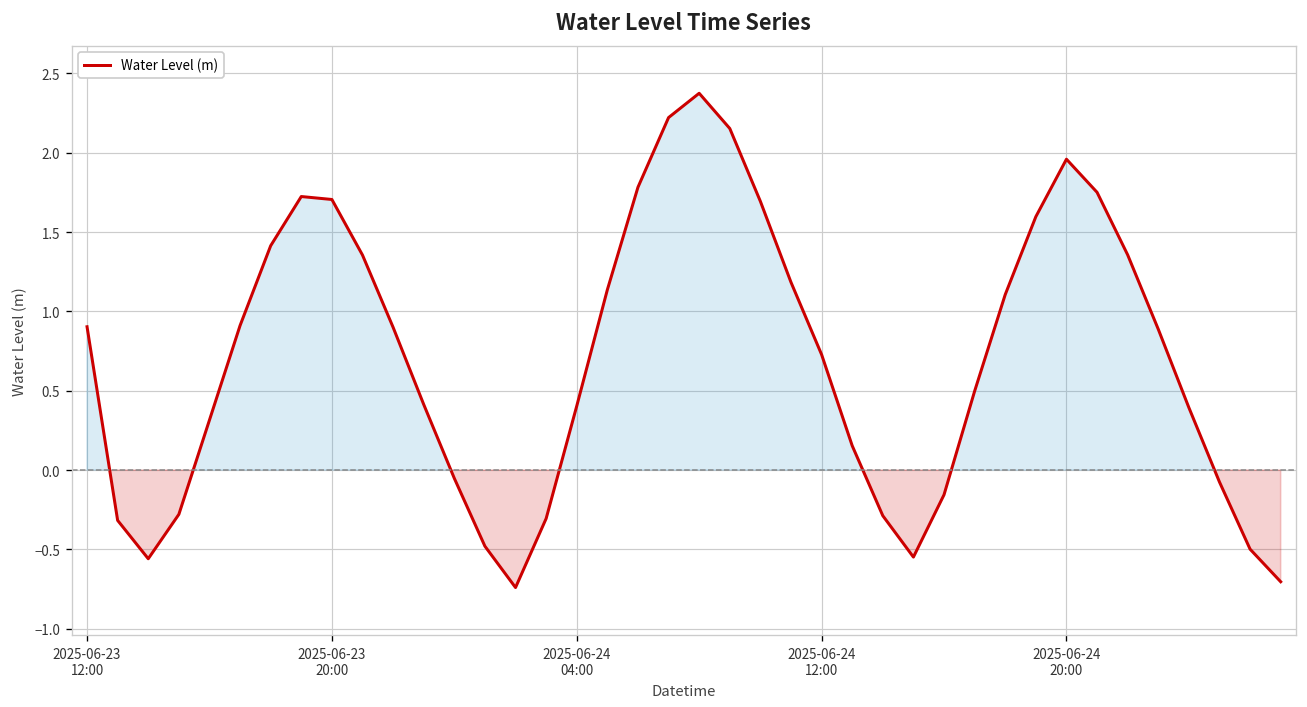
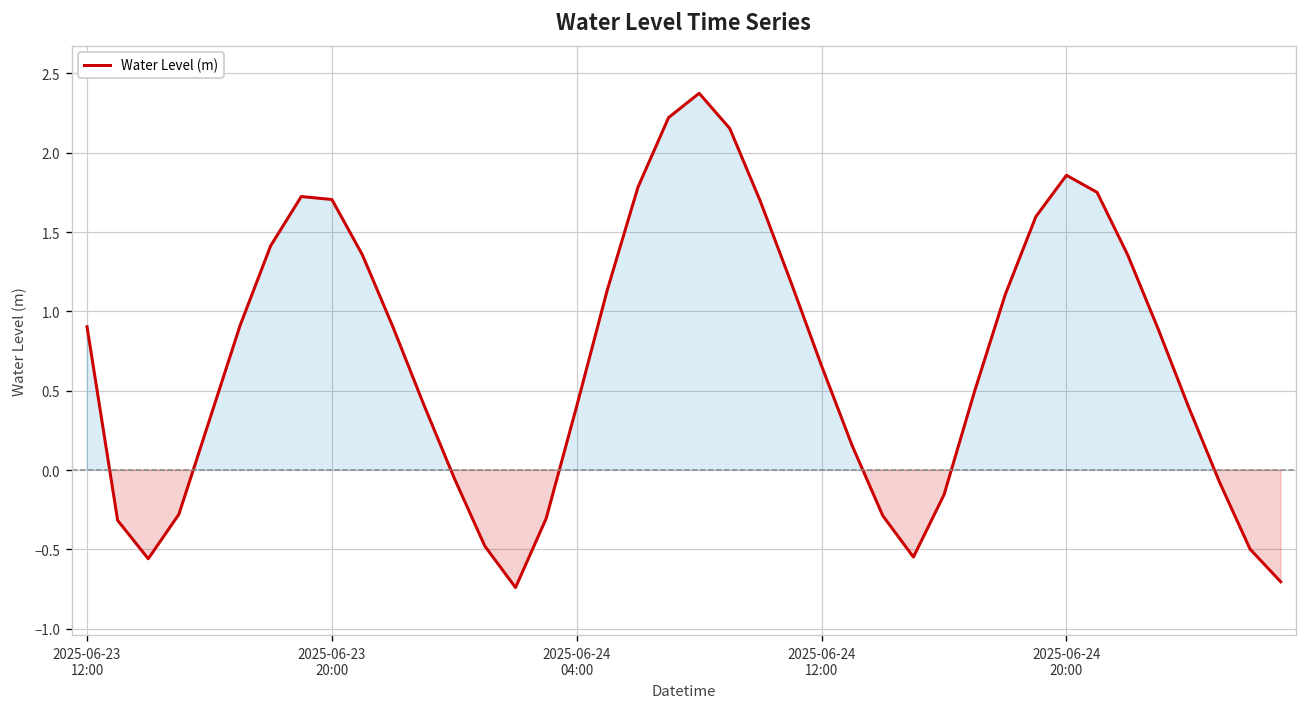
2025-06-24 12:00: 0.73 -> 0.66
2025-06-24 20:00: 1.96 -> 1.86
